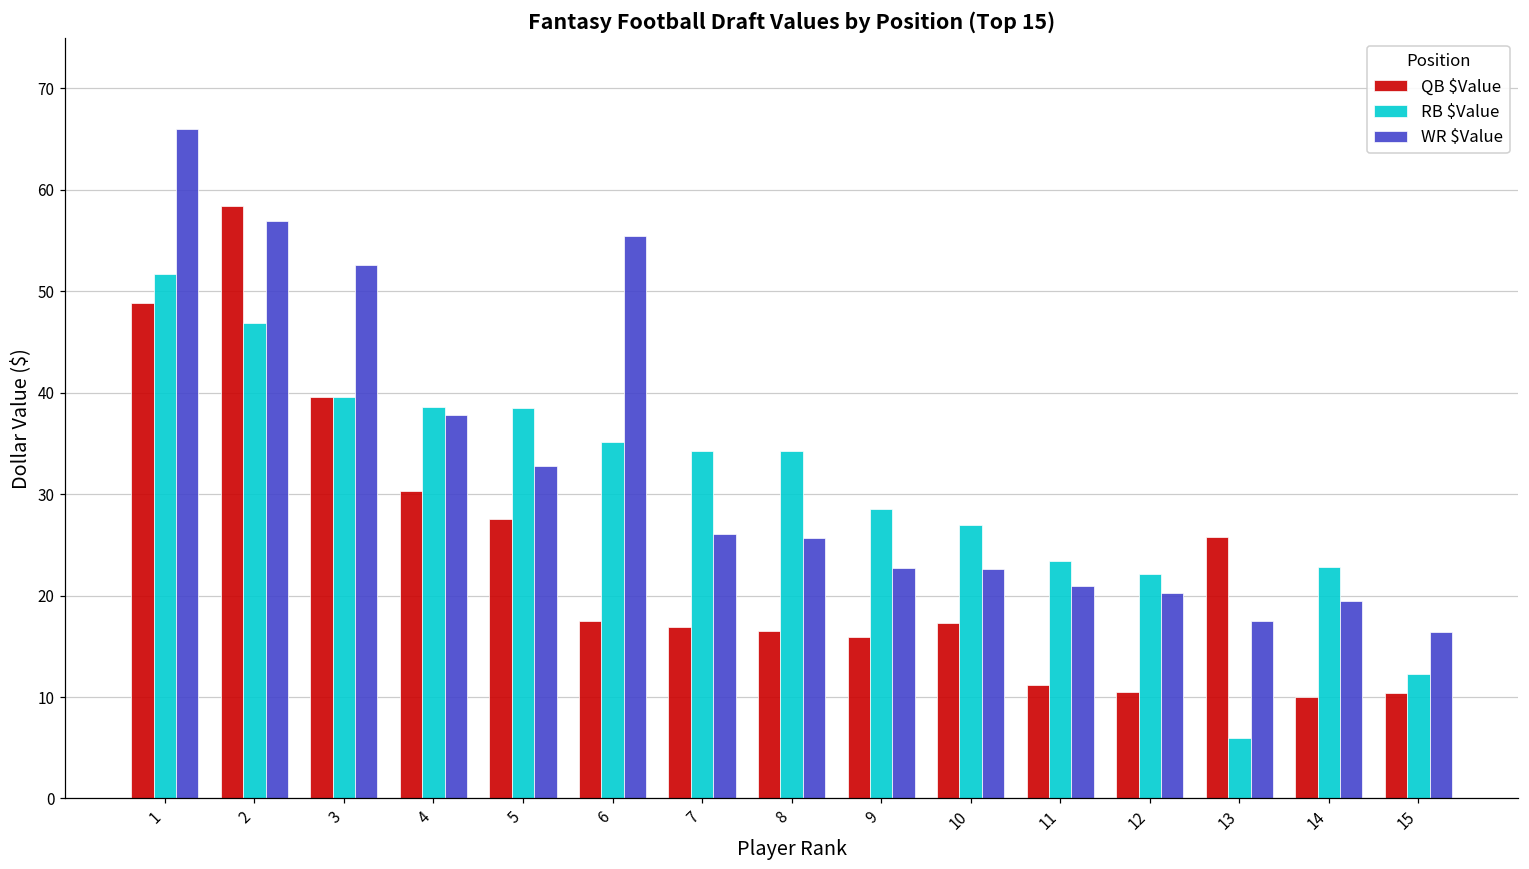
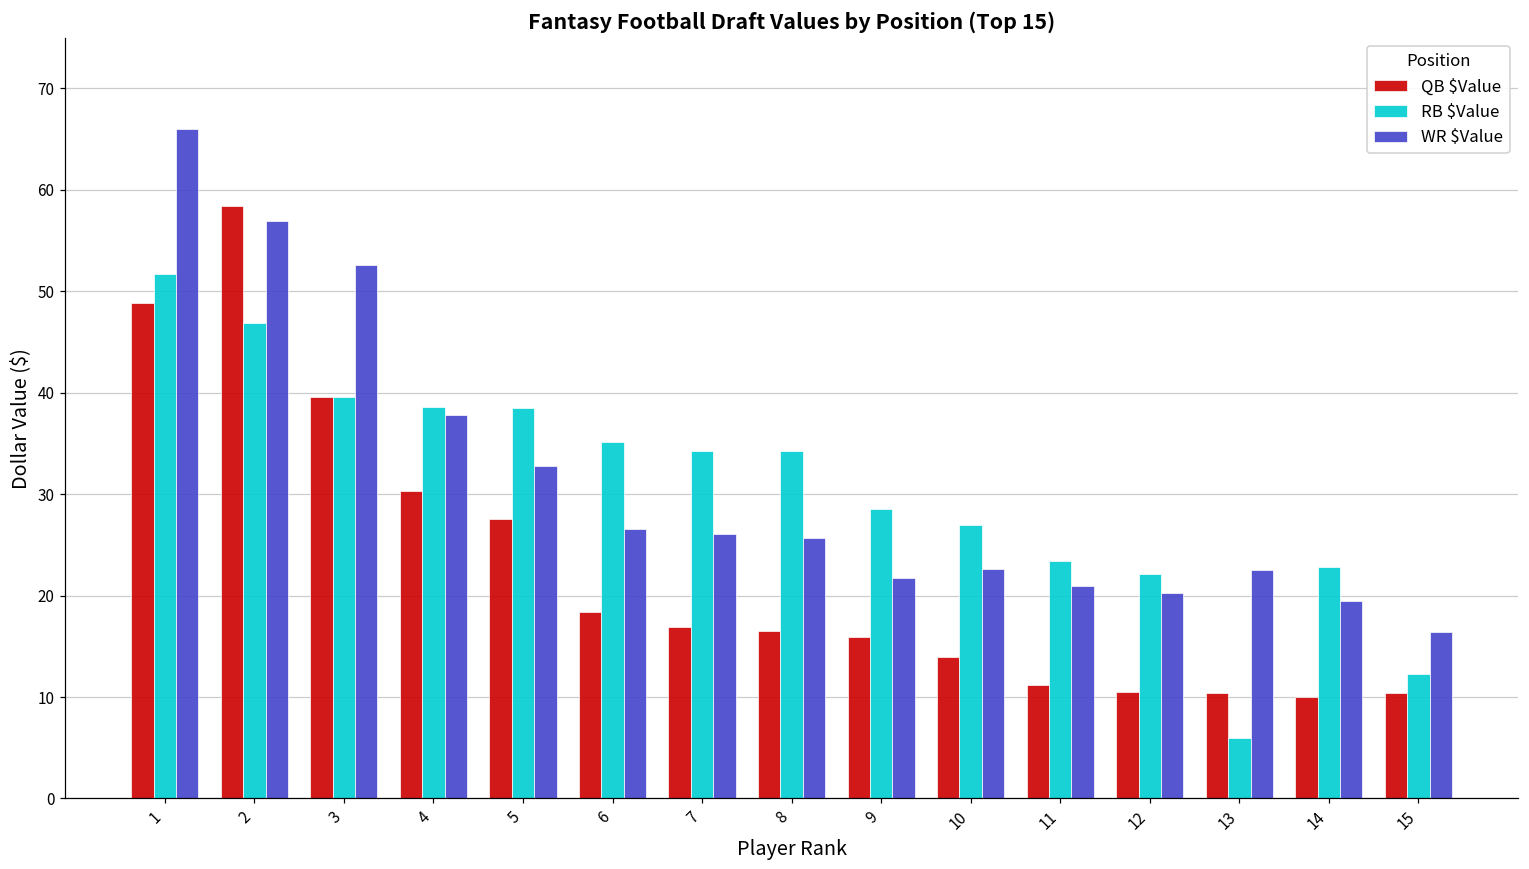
QB $Value, 6: 17 -> 18
WR $Value, 6: 55 -> 27
WR $Value, 9: 23 -> 22
QB $Value, 10: 17 -> 14
QB $Value, 13: 26 -> 10
WR $Value, 13: 18 -> 22
